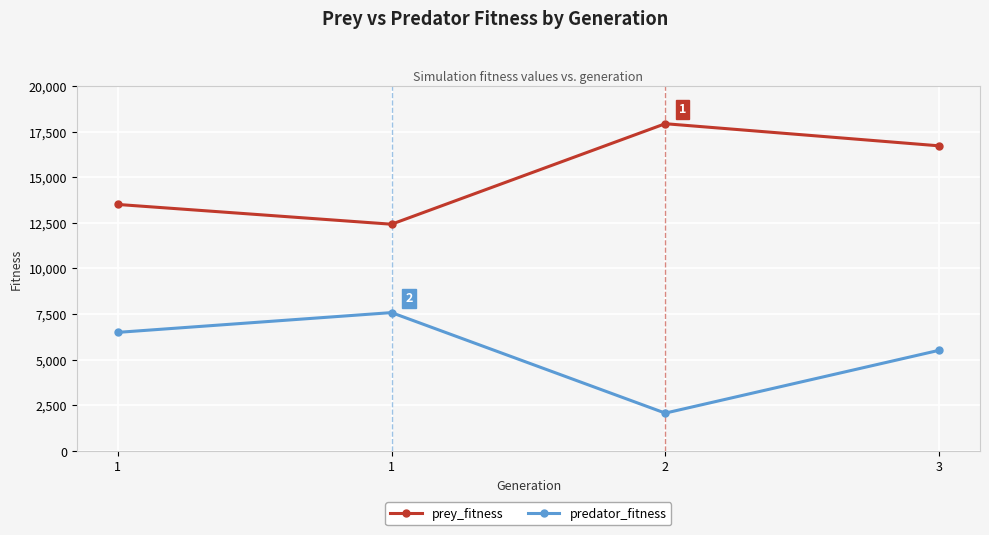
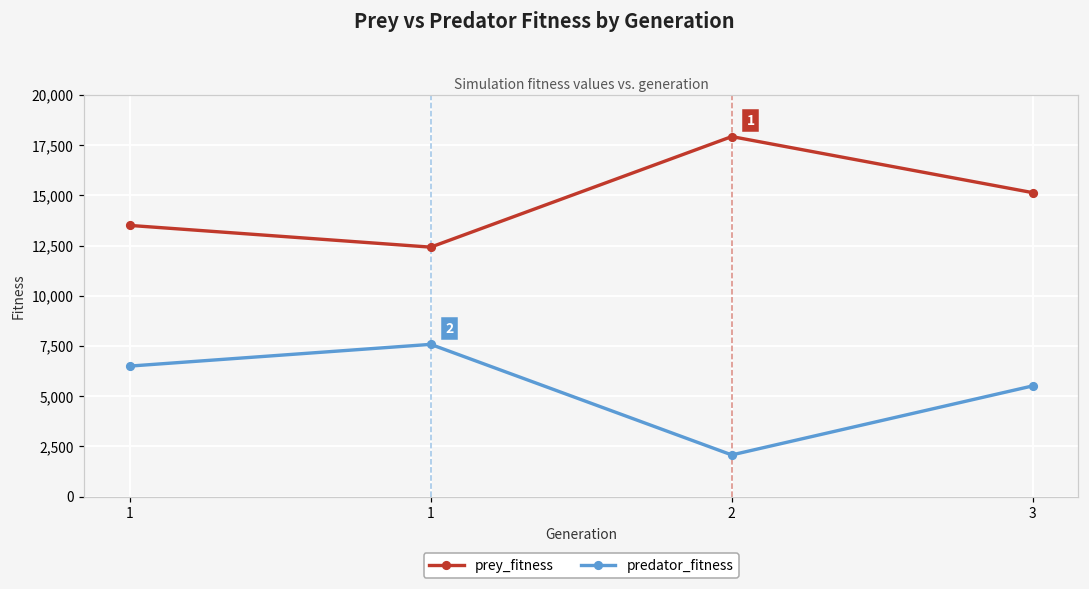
prey_fitness, 3: 16,700 -> 15,100
